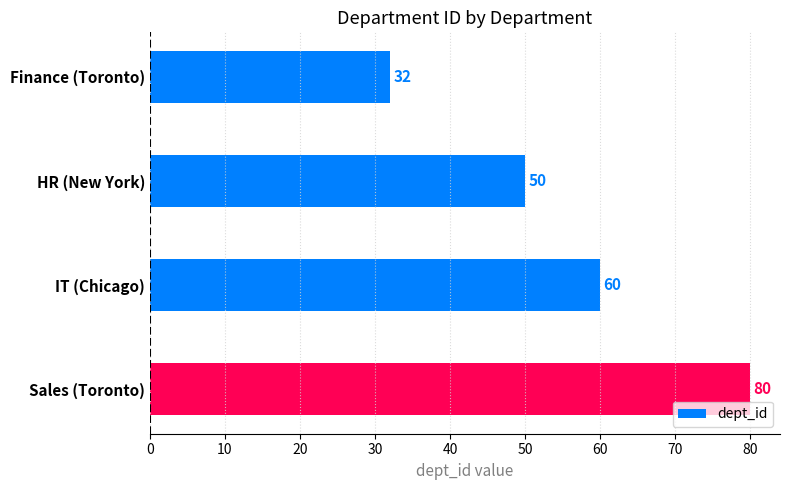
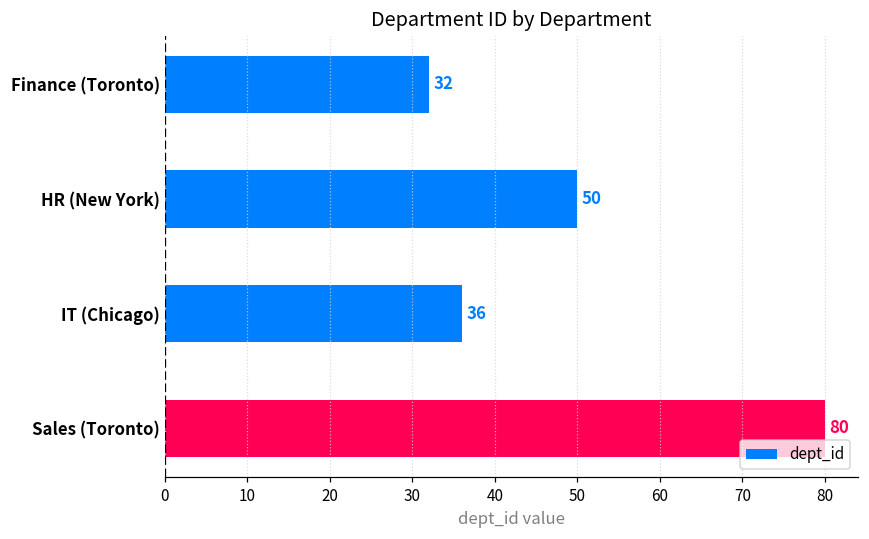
IT (Chicago): 60 -> 36
